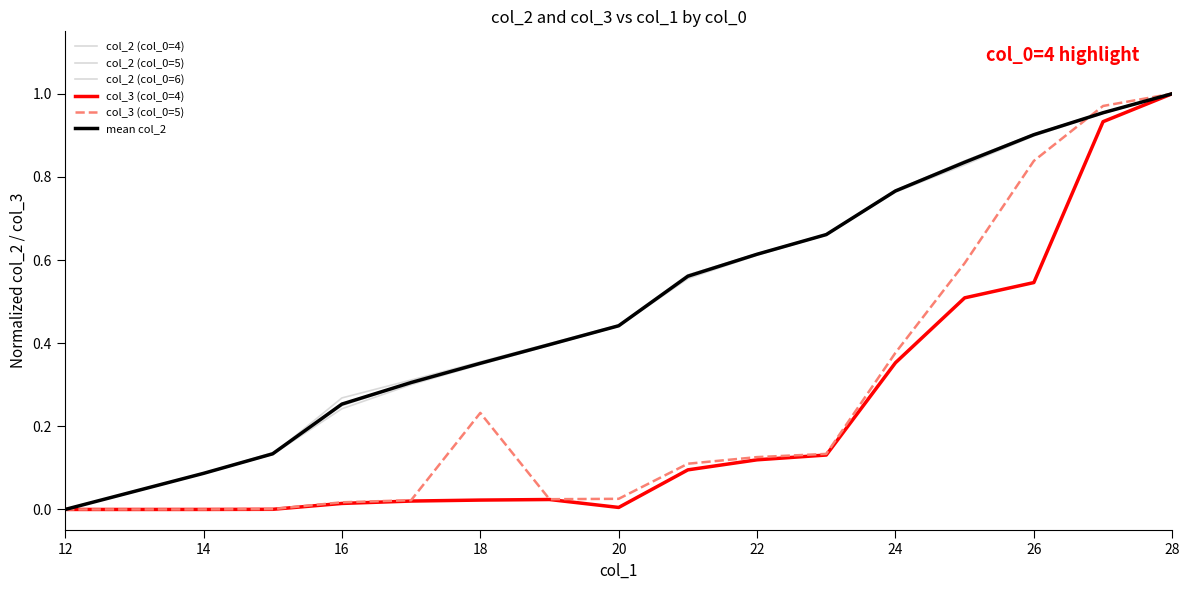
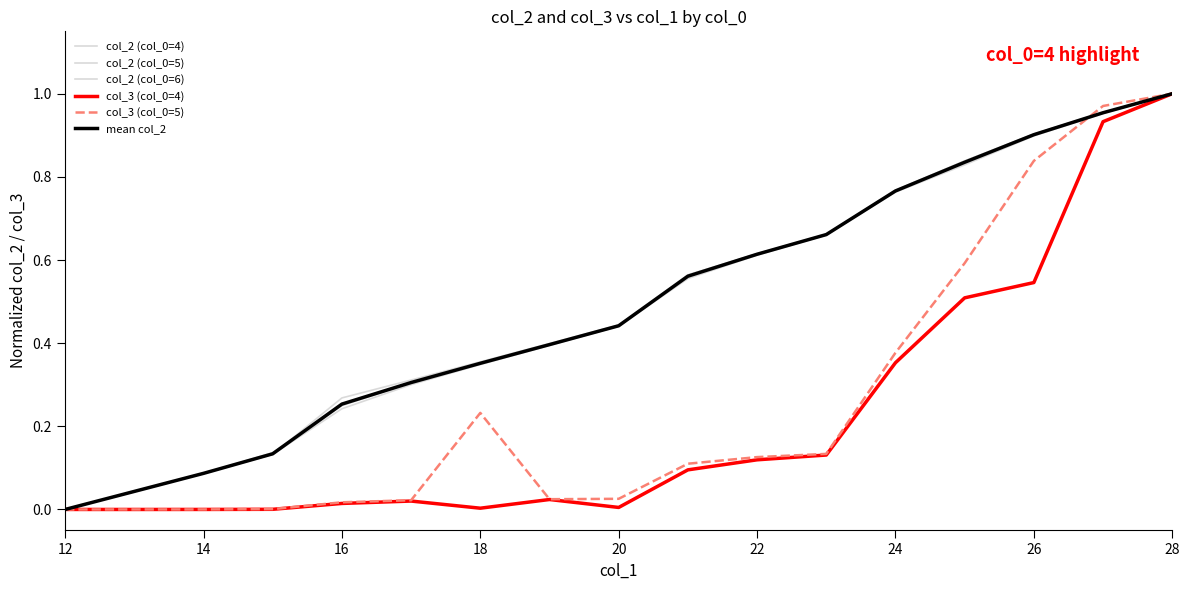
col_3 (col_0=4), 18: 0.02 -> 0.00
